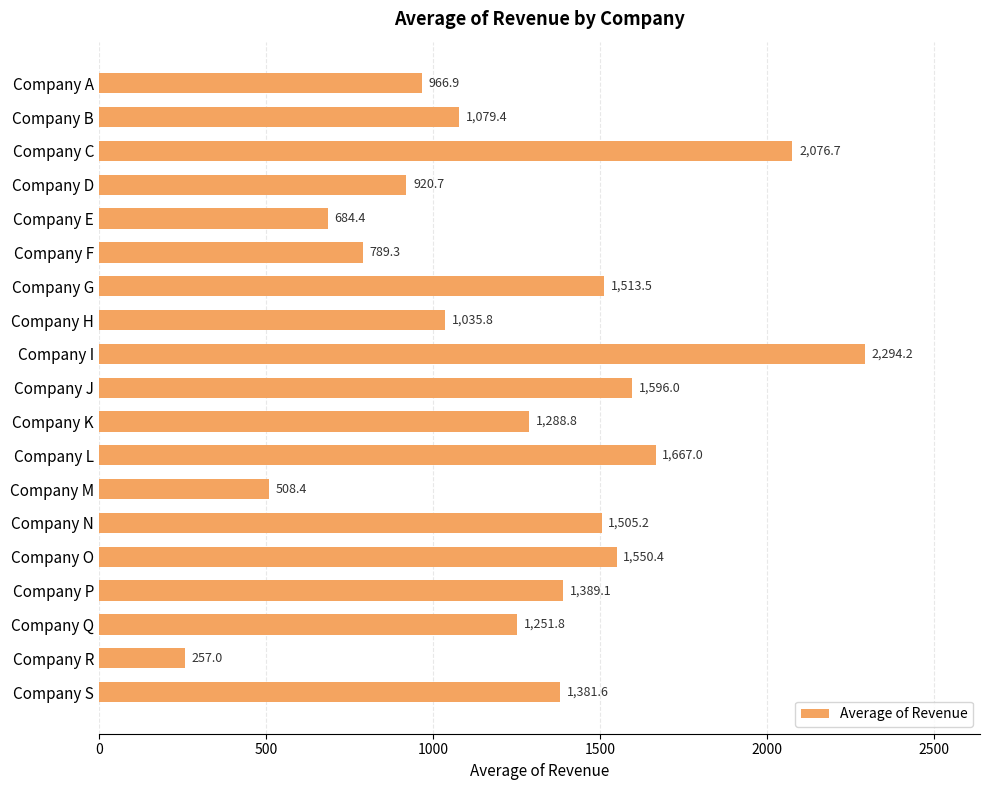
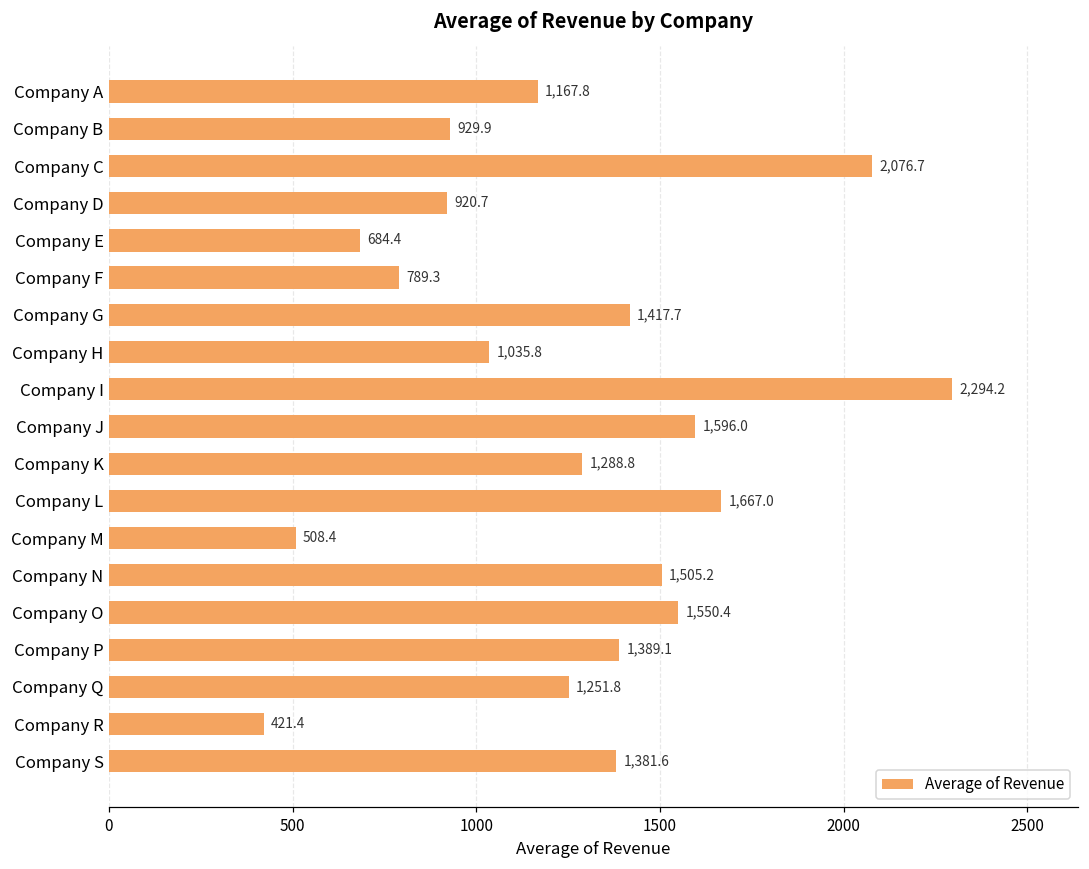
Company A: 966.9 -> 1,167.8
Company B: 1,079.4 -> 929.9
Company G: 1,513.5 -> 1,417.7
Company R: 257.0 -> 421.4
